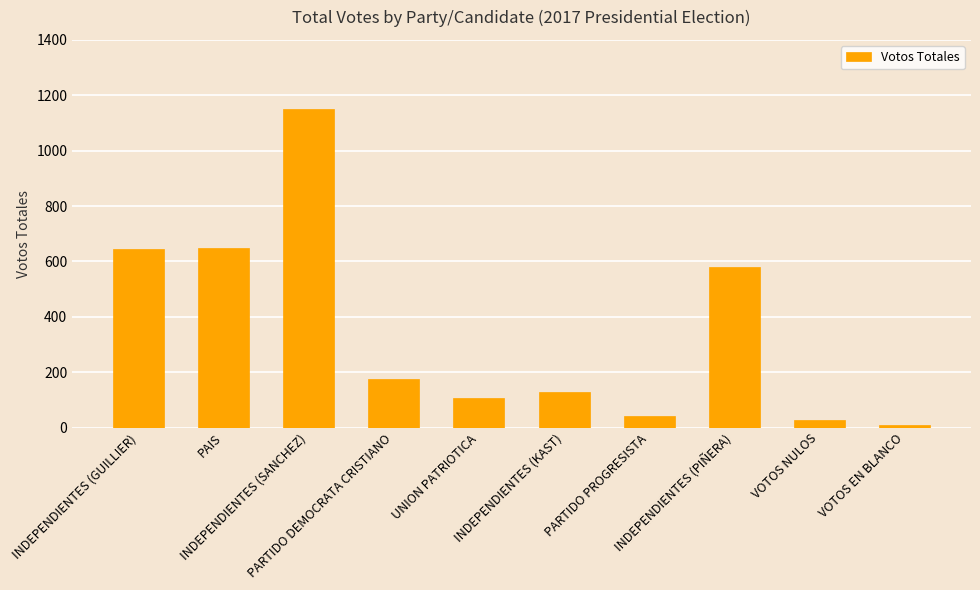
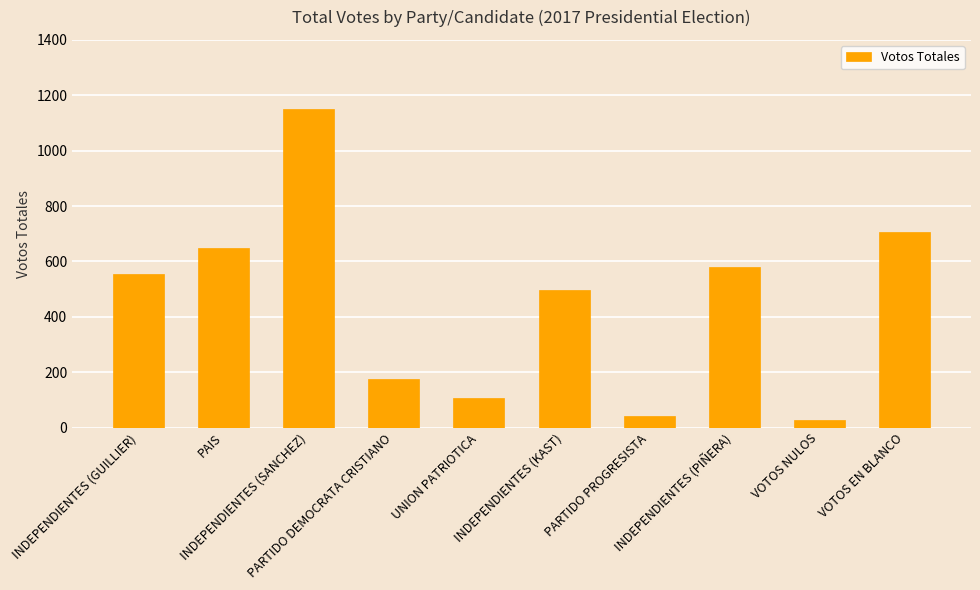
INDEPENDIENTES (GUILLIER): 640 -> 560
INDEPENDIENTES (KAST): 130 -> 500
VOTOS EN BLANCO: 10 -> 710
